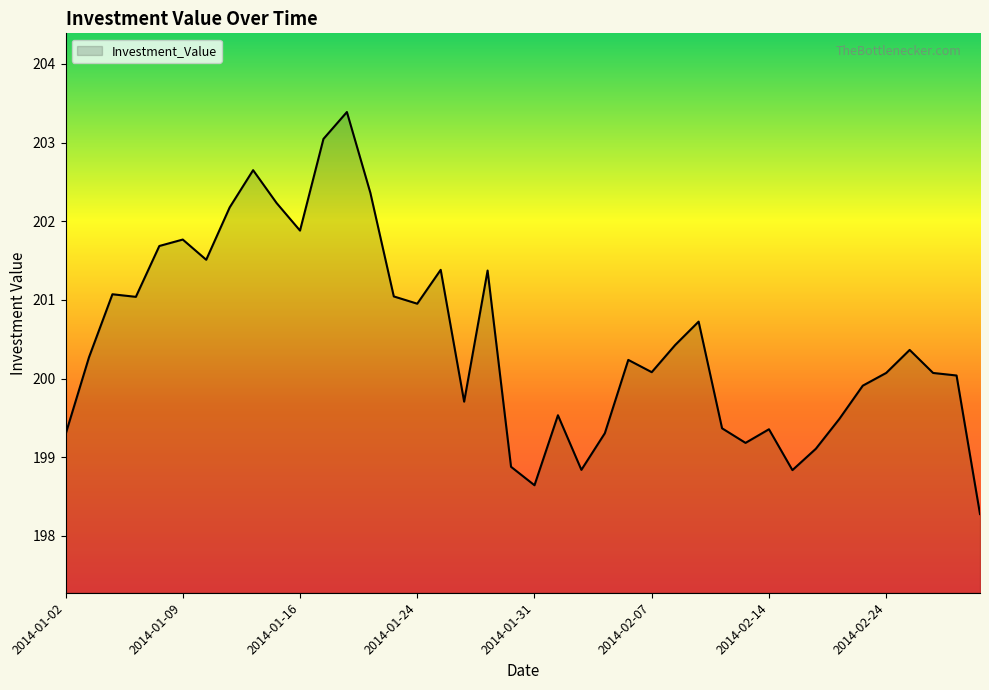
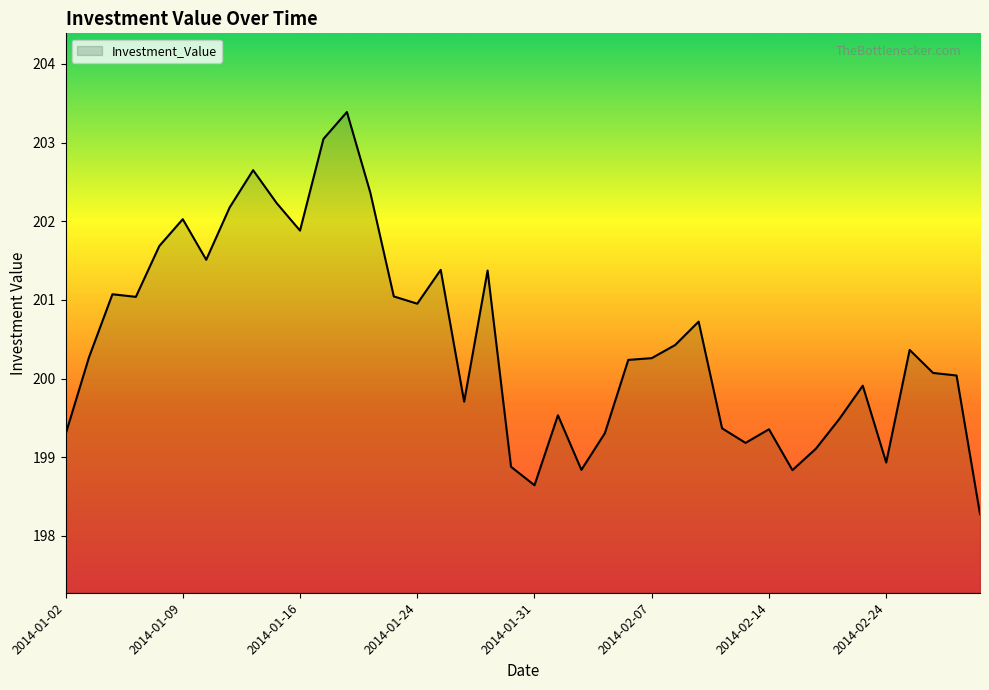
2014-01-09: 201.8 -> 202.0
2014-02-07: 200.1 -> 200.3
2014-02-24: 200.1 -> 198.9
